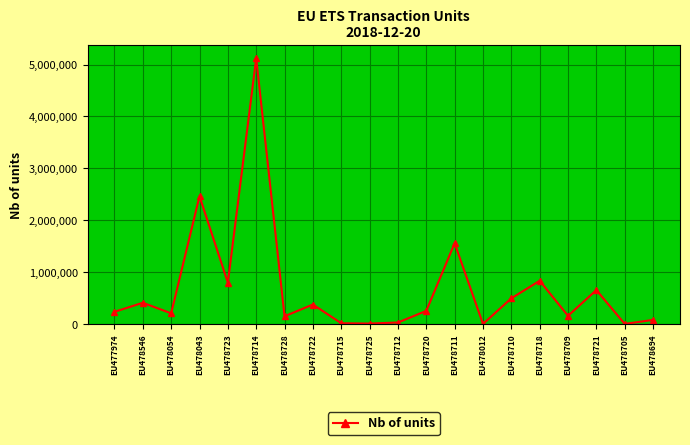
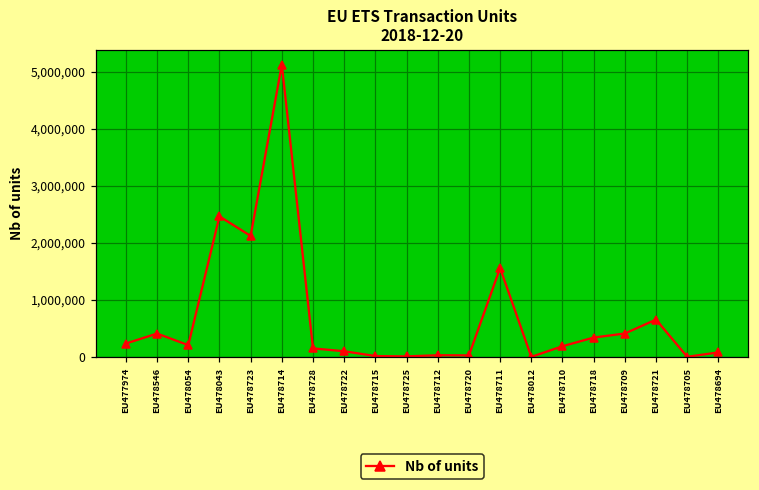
EU478723: 800,000 -> 2,100,000
EU478722: 400,000 -> 100,000
EU478720: 300,000 -> 0
EU478710: 500,000 -> 200,000
EU478718: 800,000 -> 300,000
EU478709: 200,000 -> 400,000
